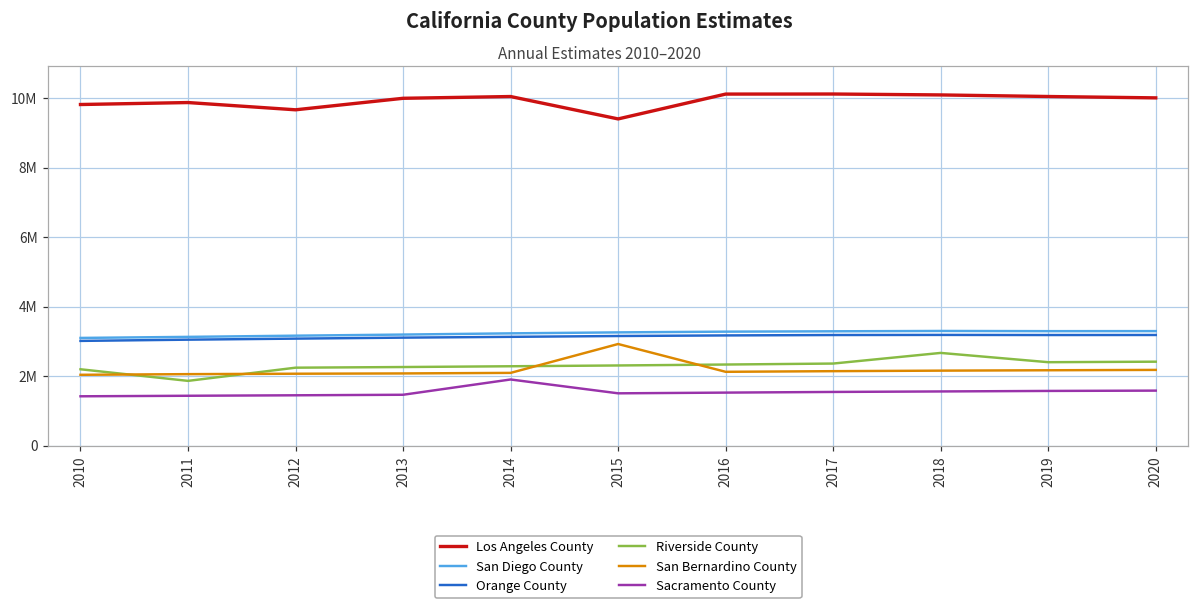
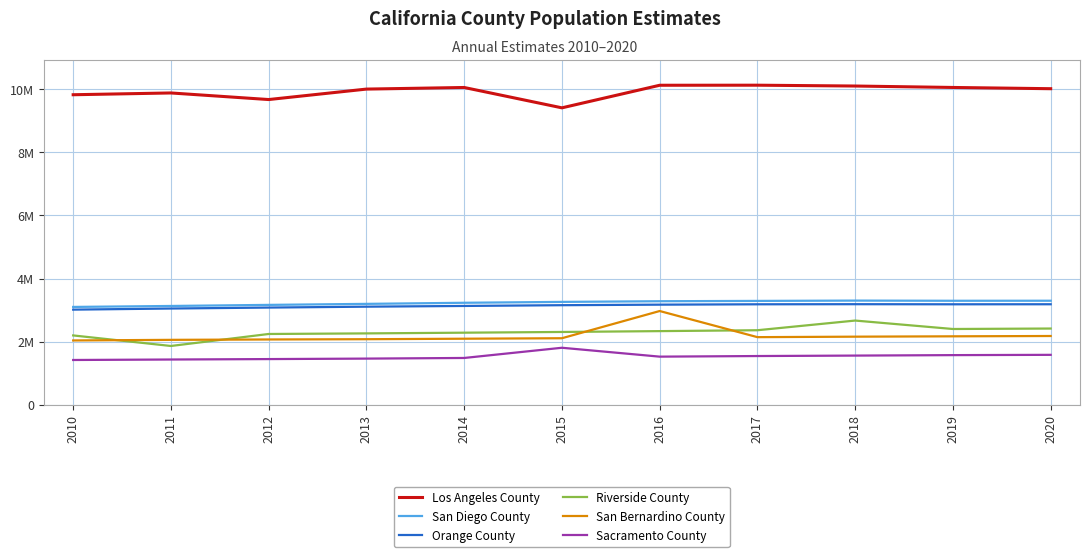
Sacramento County, 2014: 1900000 -> 1500000
San Bernardino County, 2015: 2900000 -> 2100000
Sacramento County, 2015: 1500000 -> 1800000
San Bernardino County, 2016: 2100000 -> 3000000
